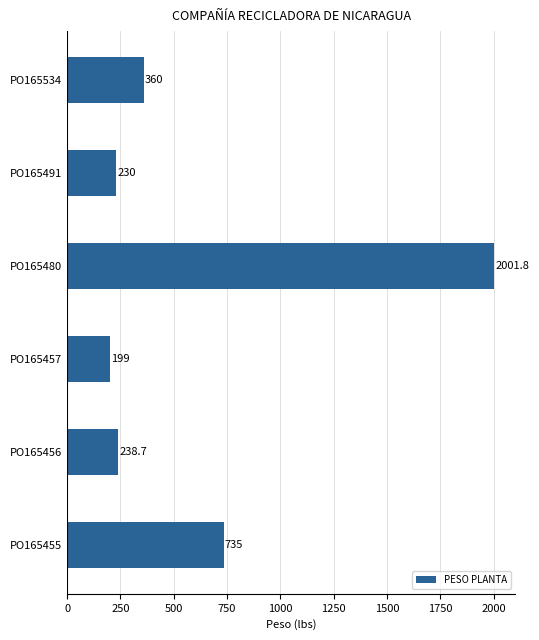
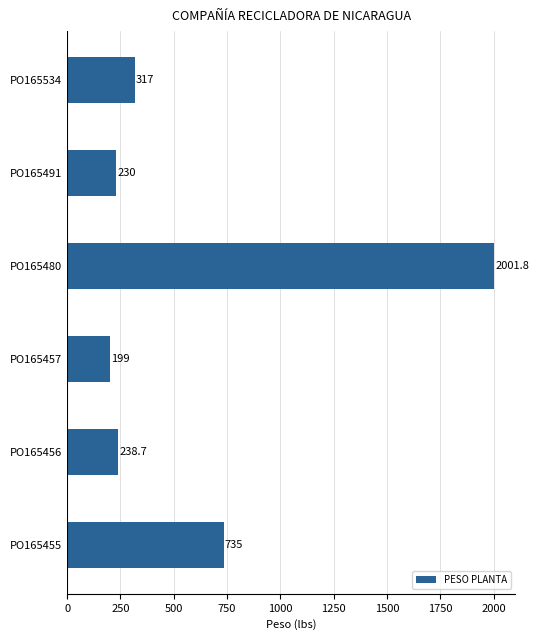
PO165534: 360 -> 317
